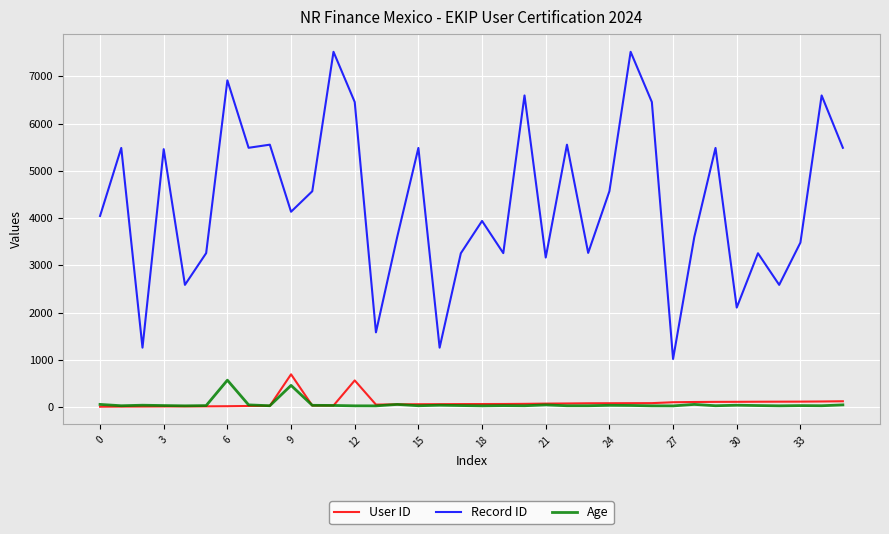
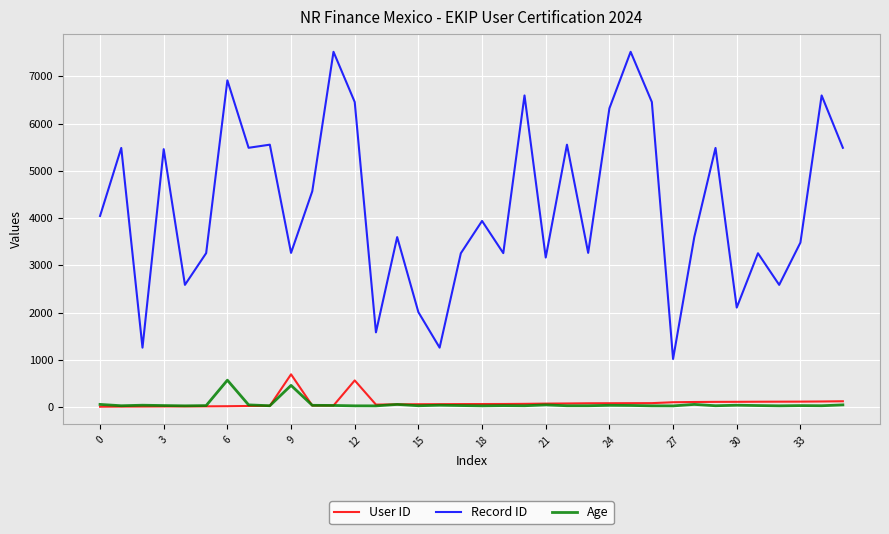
Record ID, 9: 4100 -> 3300
Record ID, 15: 5500 -> 2000
Record ID, 24: 4600 -> 6300
